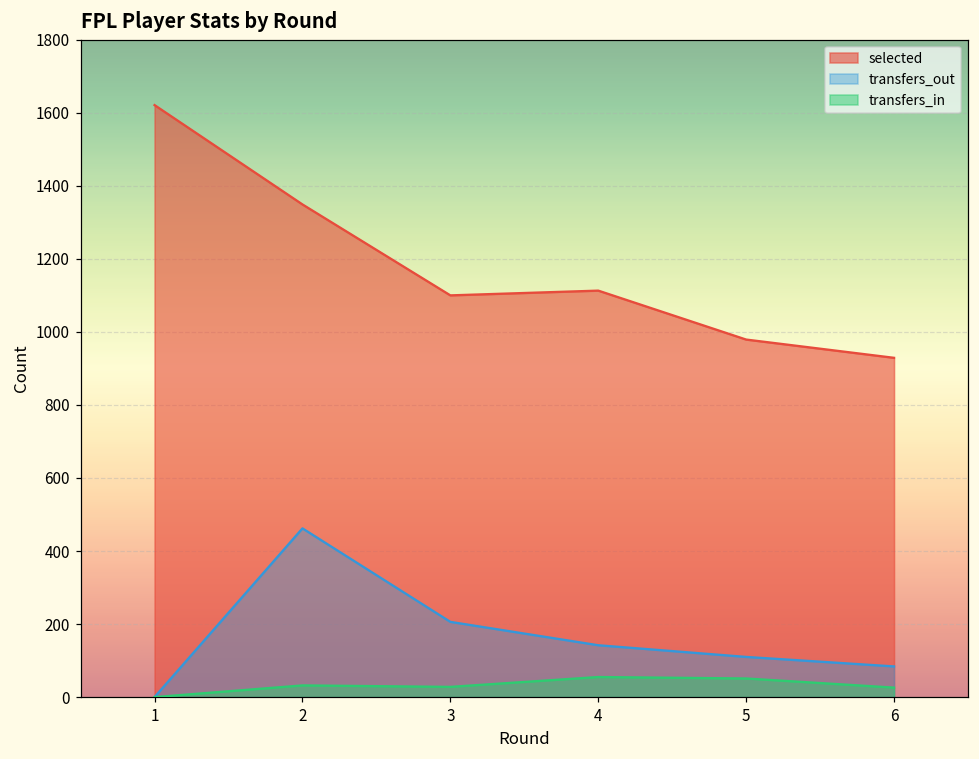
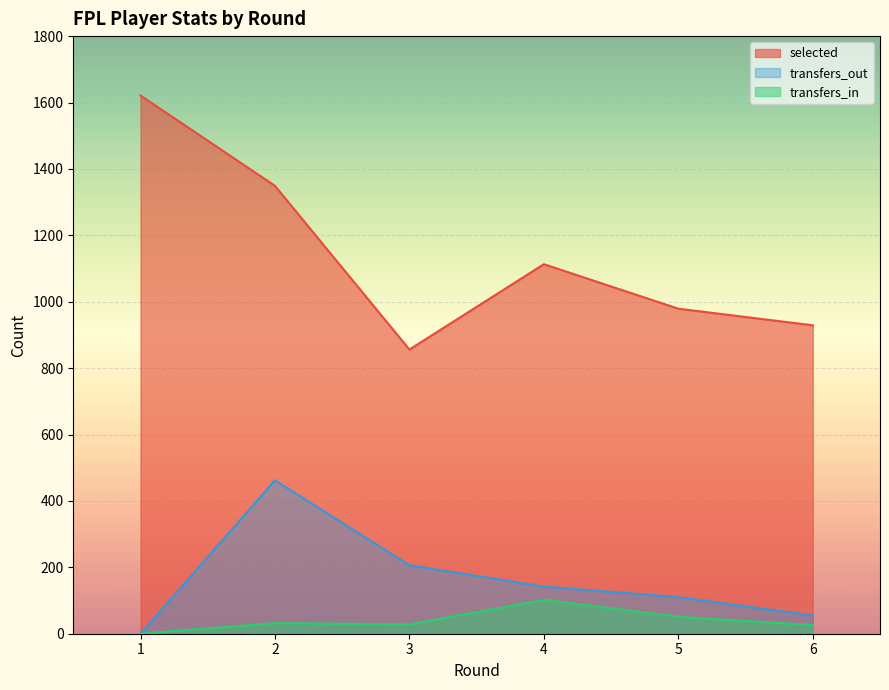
selected, 3: 1100 -> 860
transfers_in, 4: 60 -> 100
transfers_out, 6: 80 -> 60
